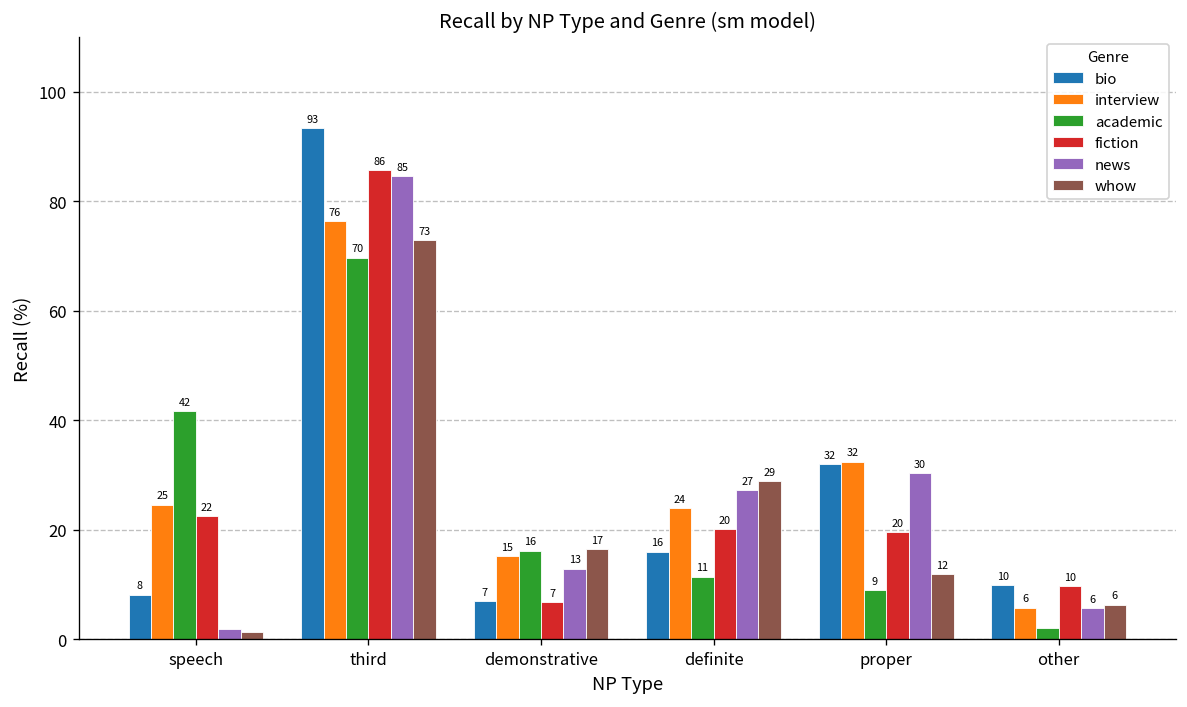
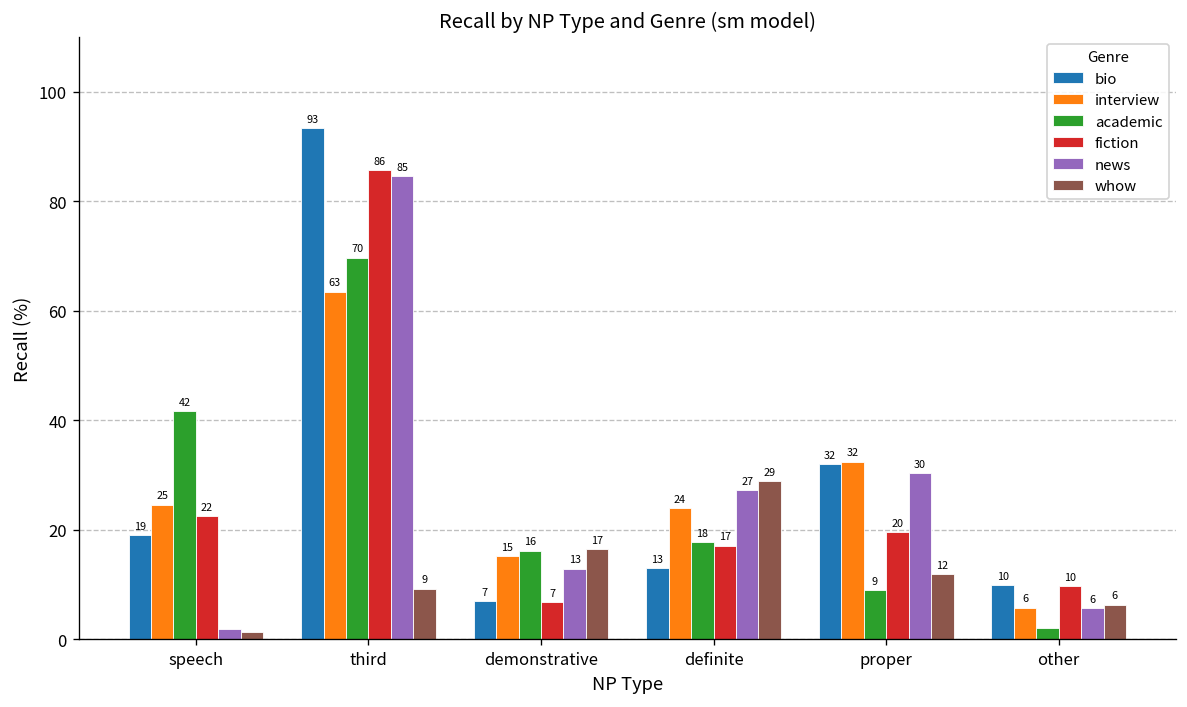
bio, speech: 8 -> 19
interview, third: 76 -> 63
whow, third: 73 -> 9
bio, definite: 16 -> 13
academic, definite: 11 -> 18
fiction, definite: 20 -> 17
